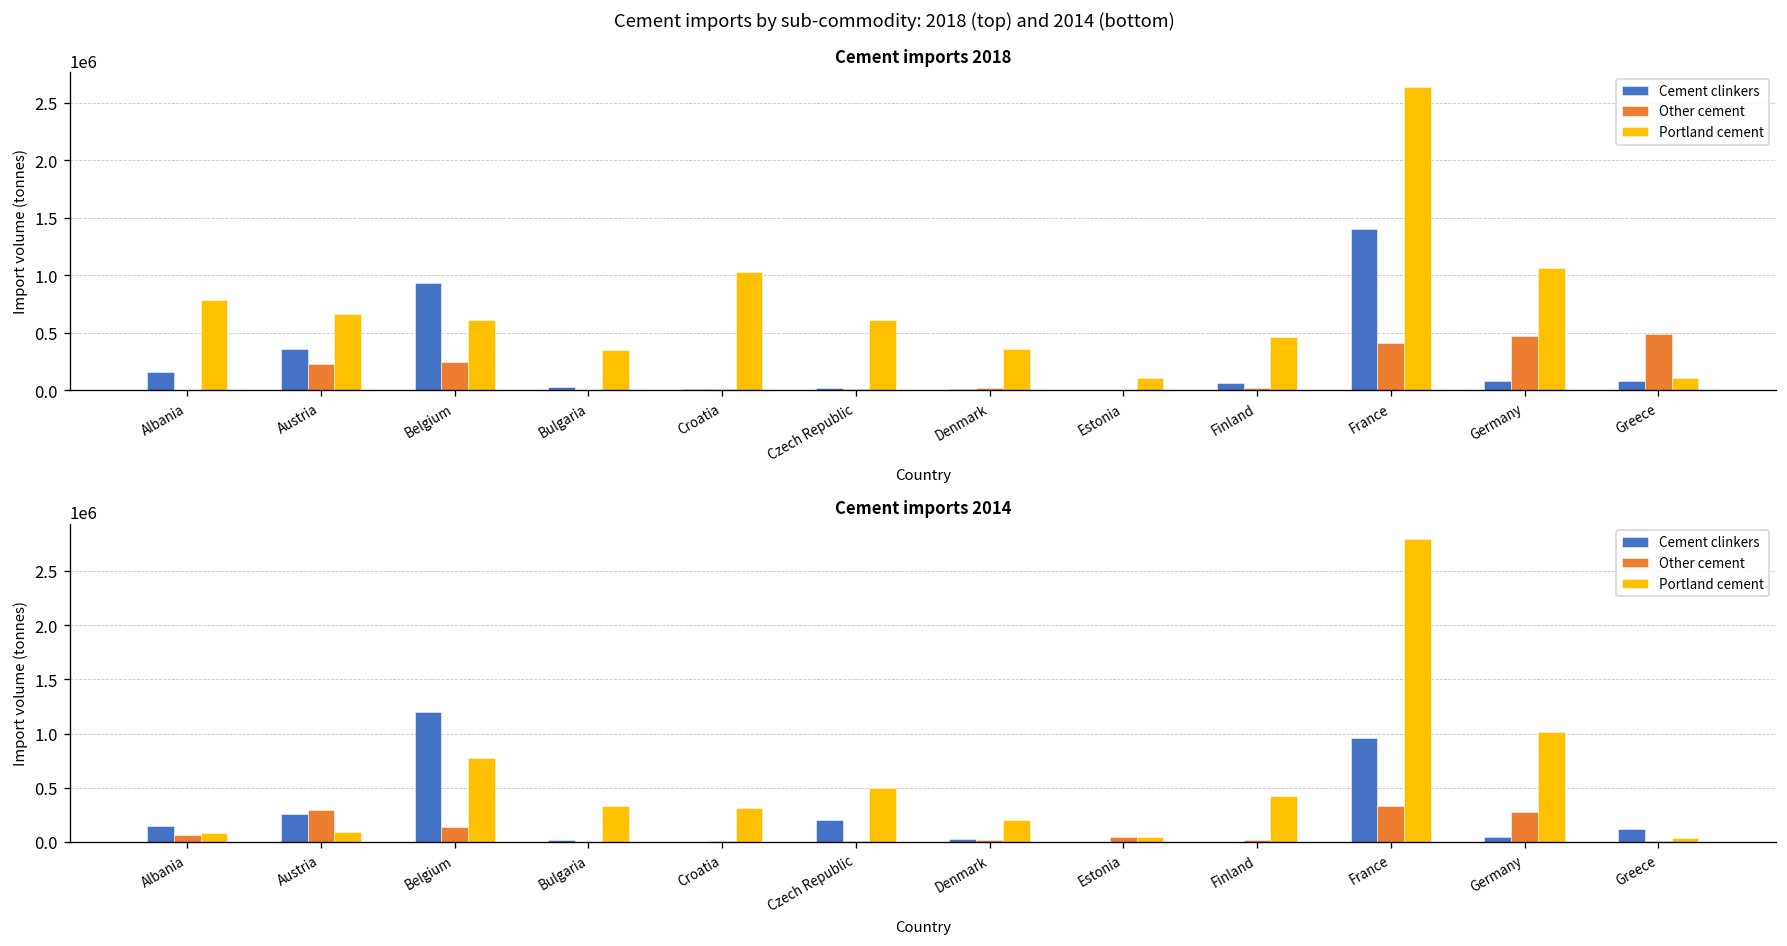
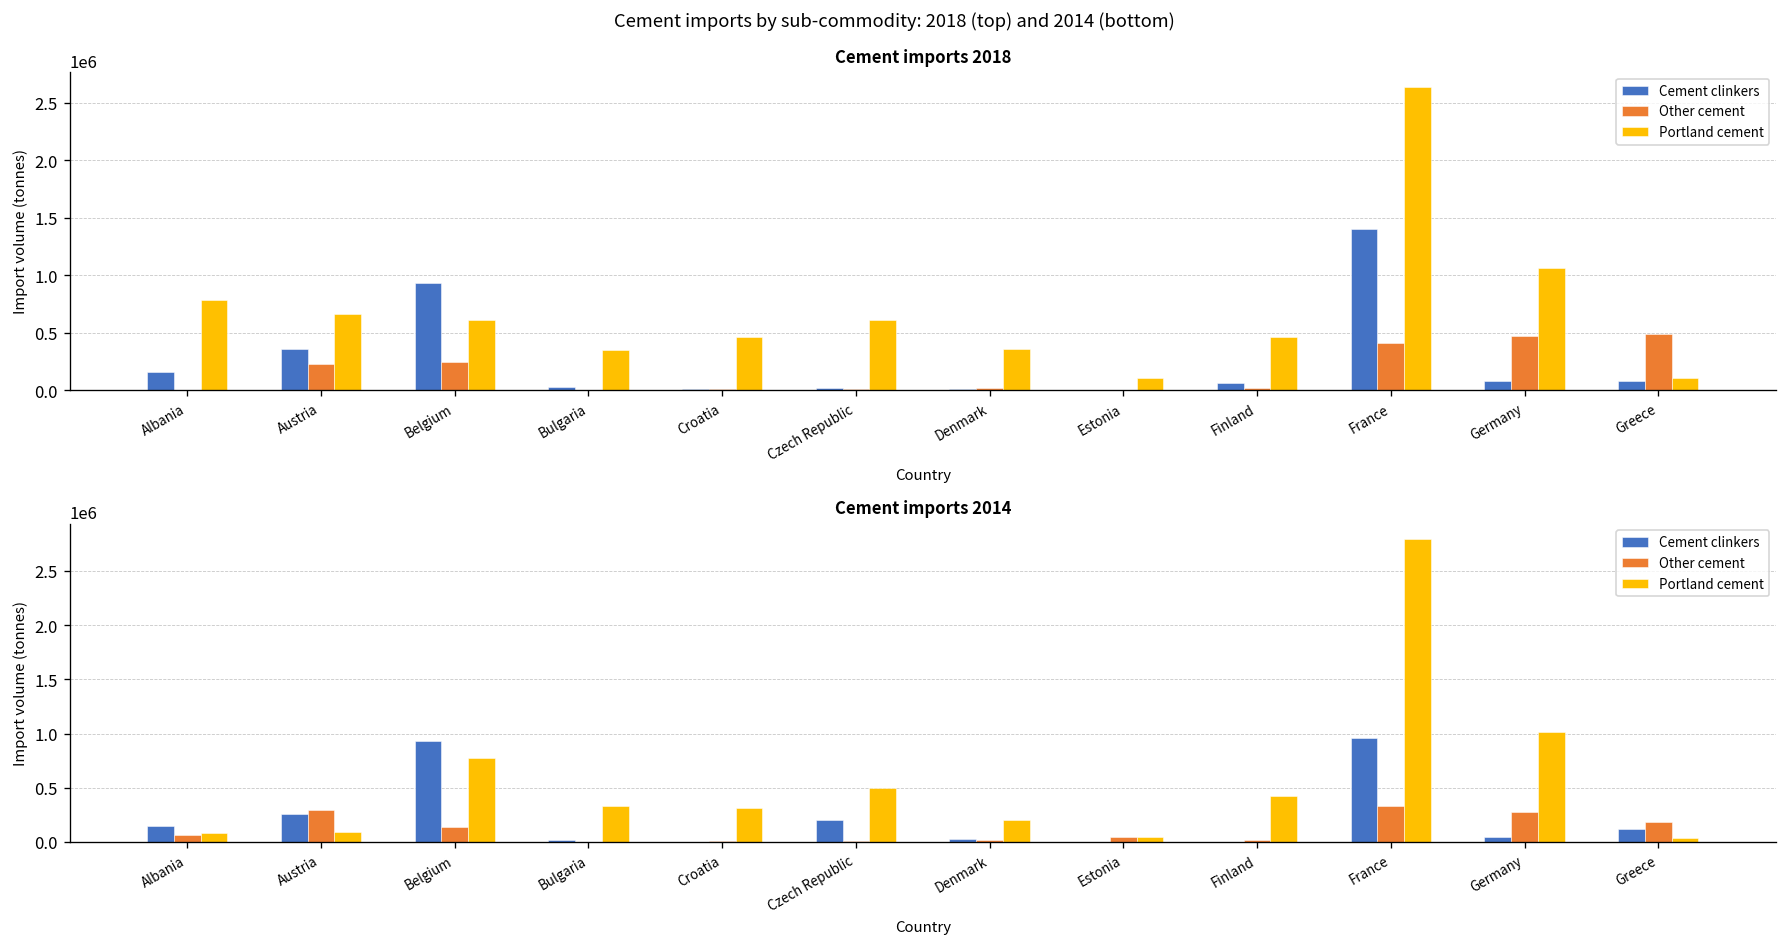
Cement imports 2018, Portland cement, Croatia: 1000000 -> 500000
Cement imports 2014, Cement clinkers, Belgium: 1200000 -> 900000
Cement imports 2014, Other cement, Greece: 0 -> 200000
